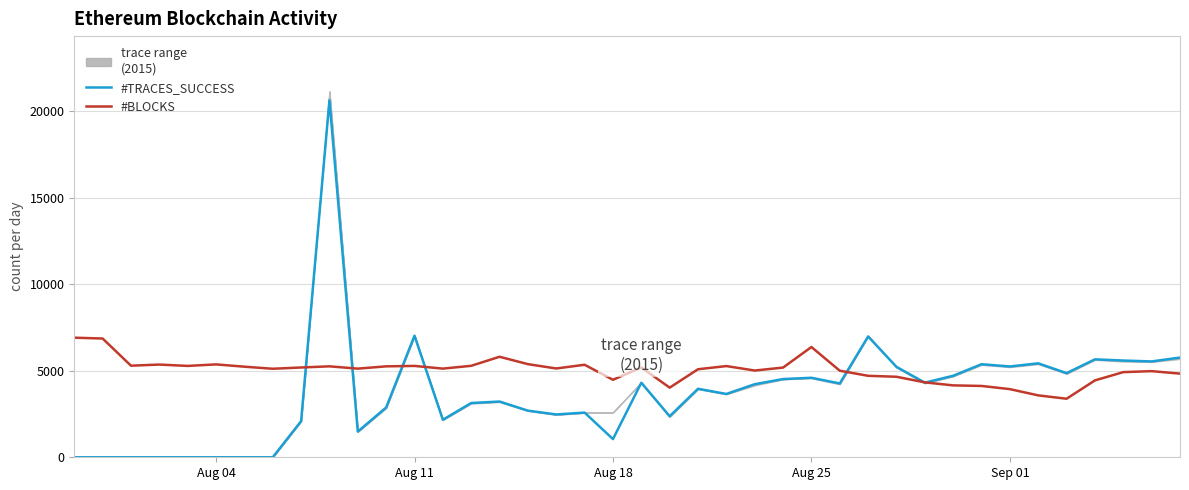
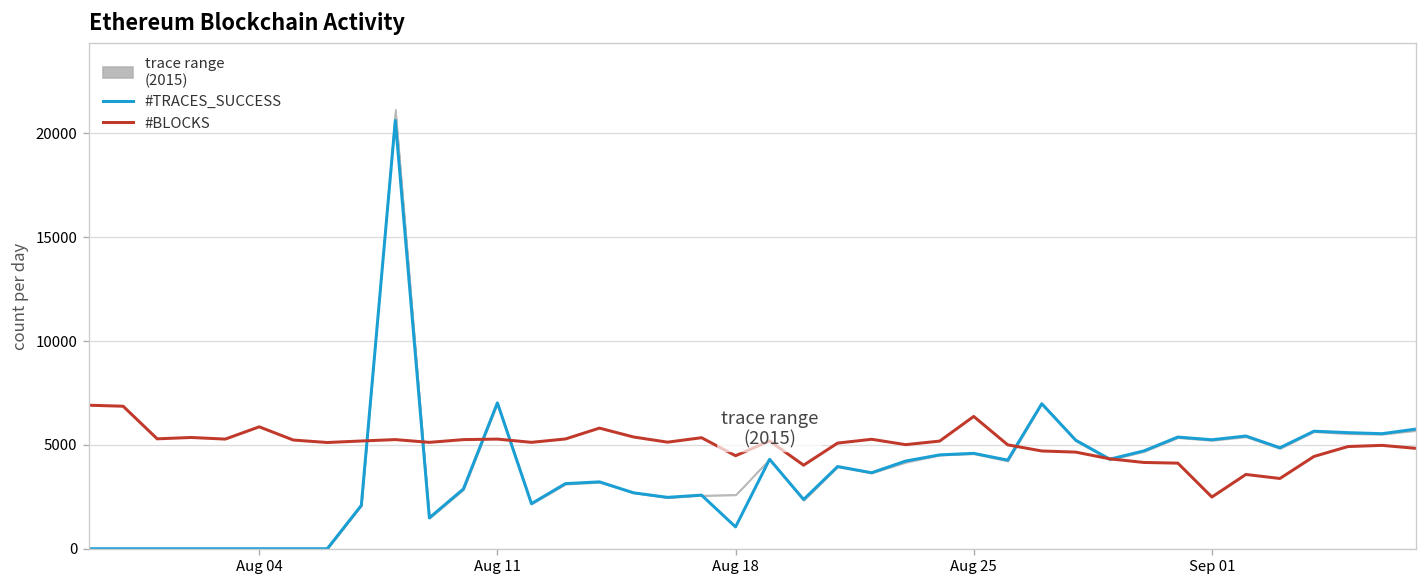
#BLOCKS, Aug 04: 5400 -> 5900
#BLOCKS, Sep 01: 3900 -> 2500
